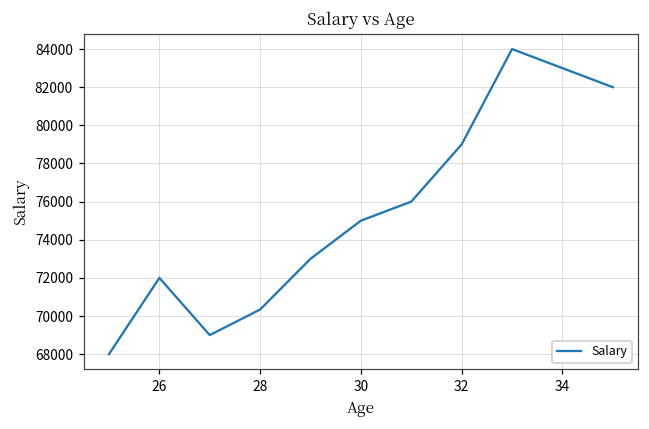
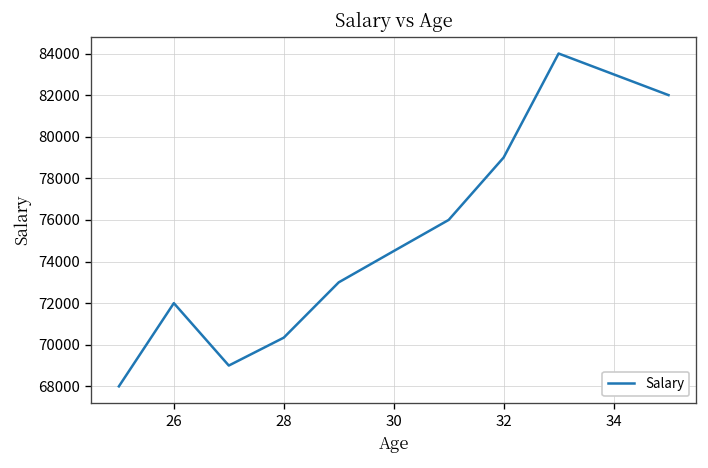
30: 75000 -> 74500
